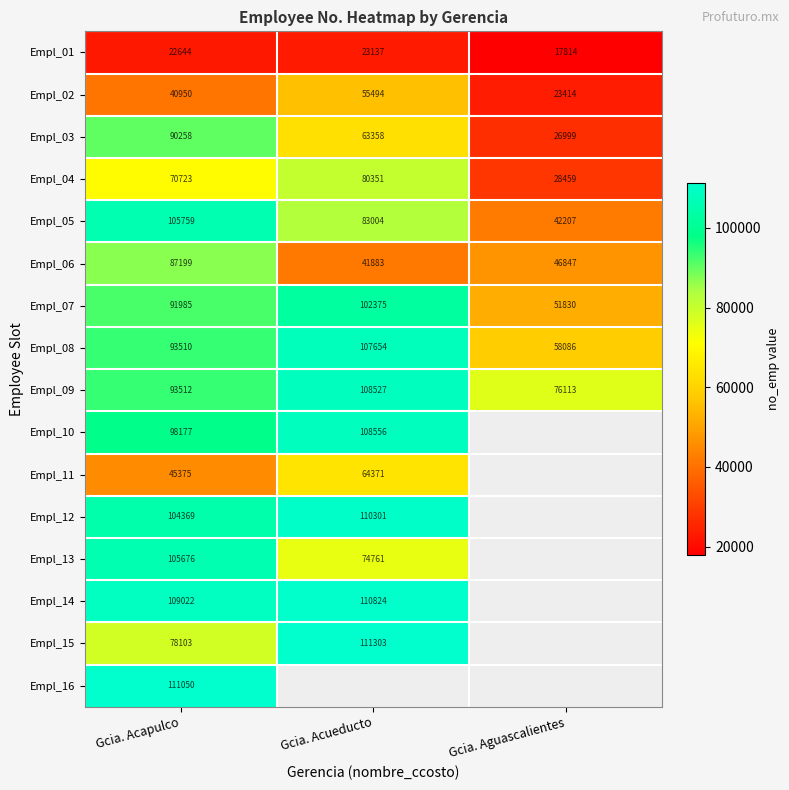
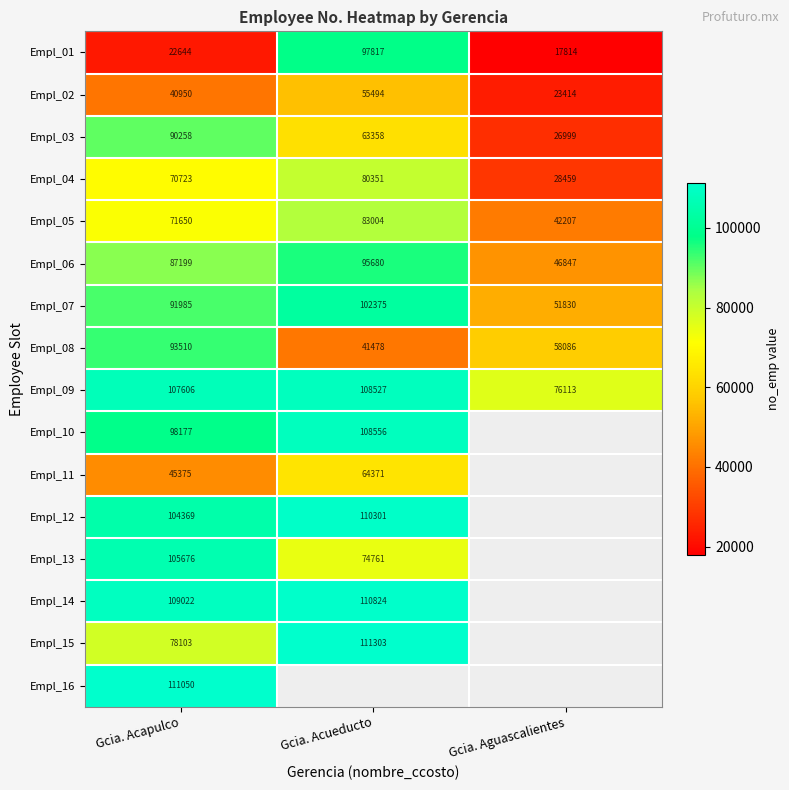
Empl_01, Gcia. Acueducto: 23137 -> 97817
Empl_05, Gcia. Acapulco: 105759 -> 71650
Empl_06, Gcia. Acueducto: 41883 -> 95680
Empl_08, Gcia. Acueducto: 107654 -> 41478
Empl_09, Gcia. Acapulco: 93512 -> 107606
